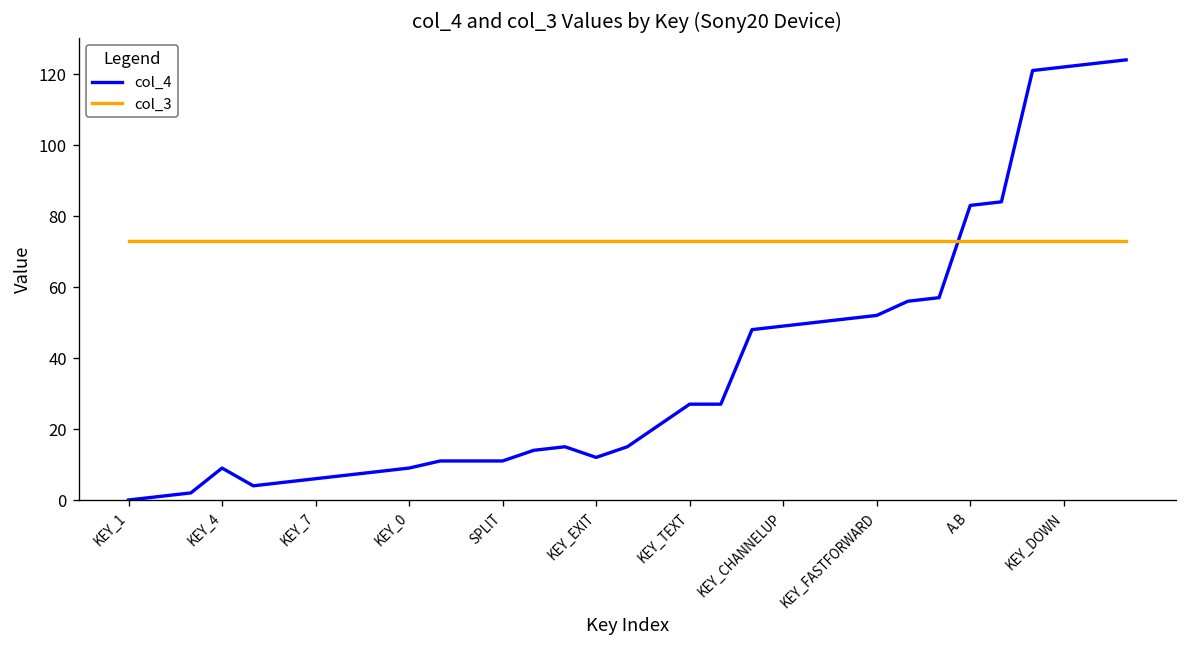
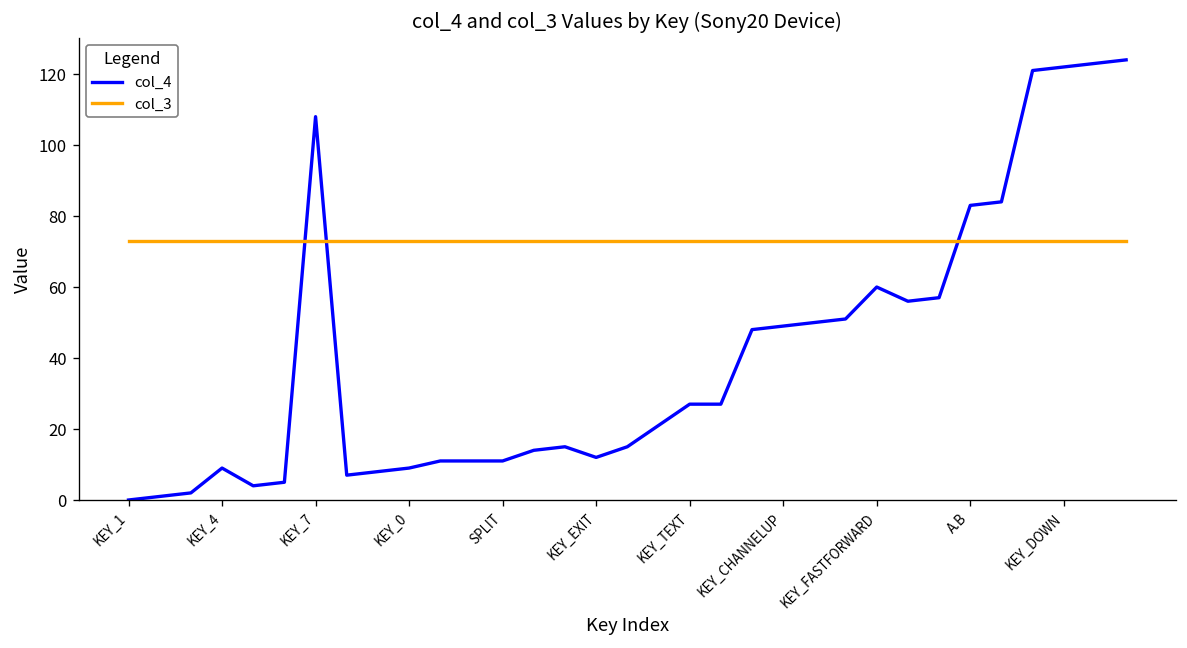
col_4, KEY_7: 6 -> 108
col_4, KEY_FASTFORWARD: 52 -> 60
